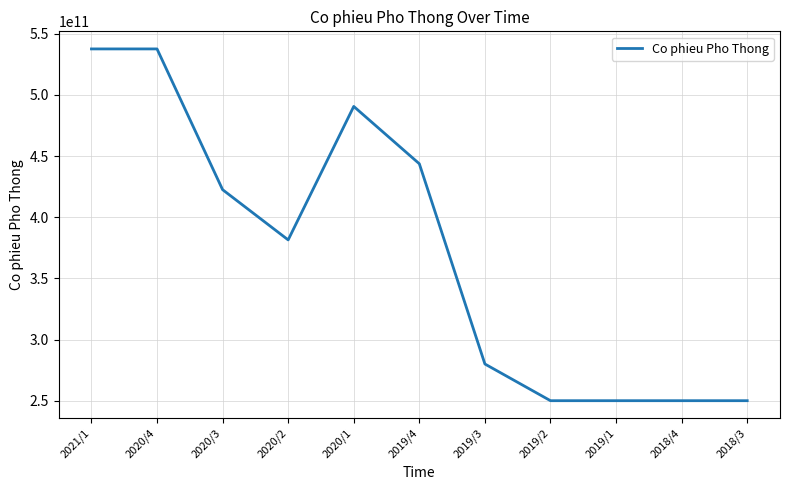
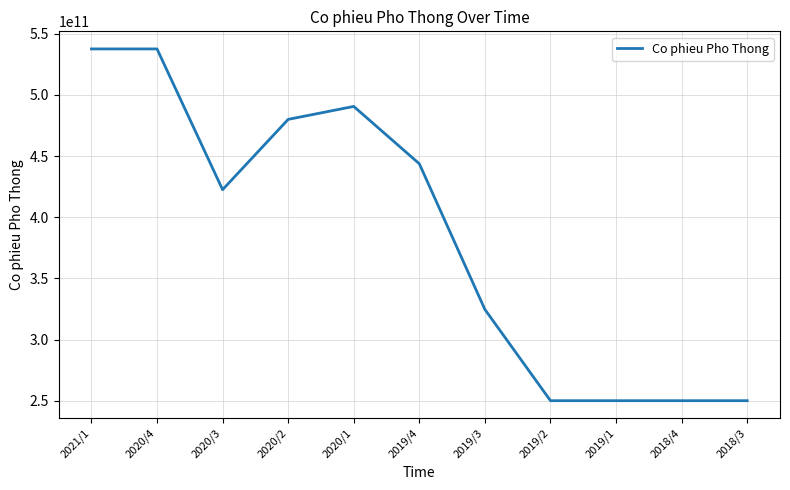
2020/2: 381000000000 -> 480000000000
2019/3: 280000000000 -> 325000000000
